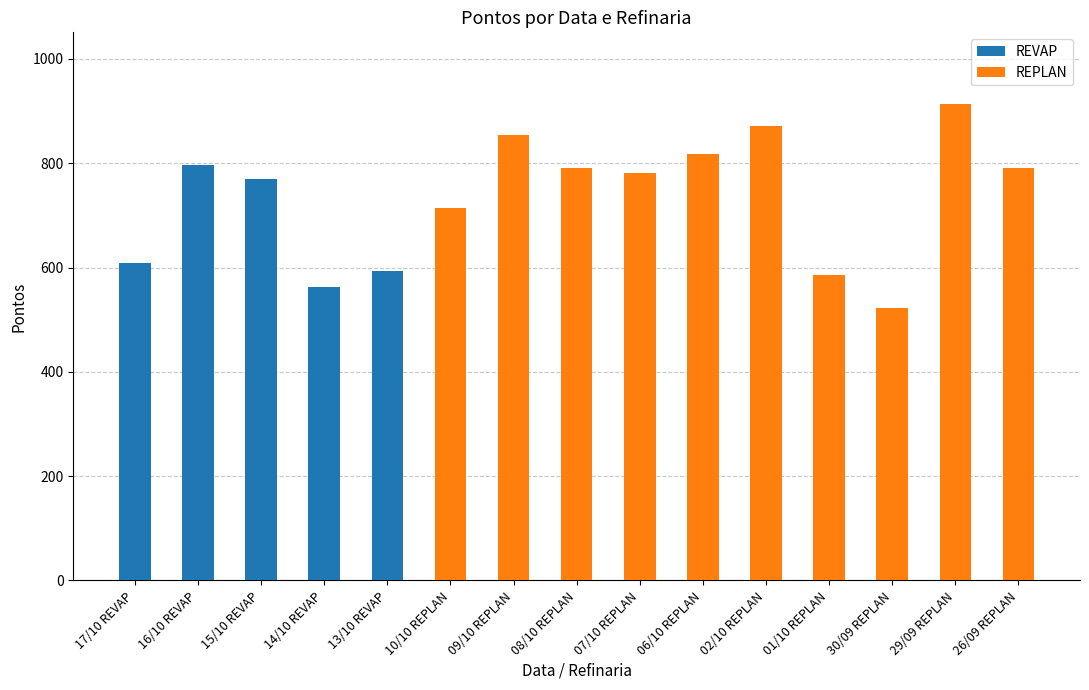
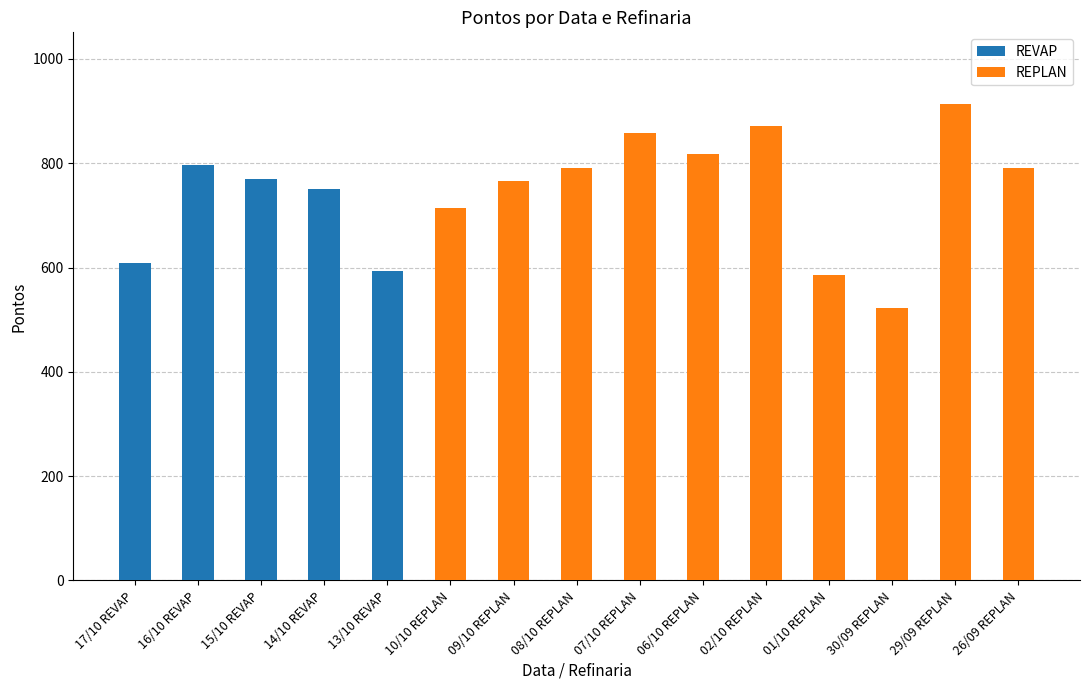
REVAP, 14/10 REVAP: 560 -> 750
REPLAN, 09/10 REPLAN: 850 -> 770
REPLAN, 07/10 REPLAN: 780 -> 860
